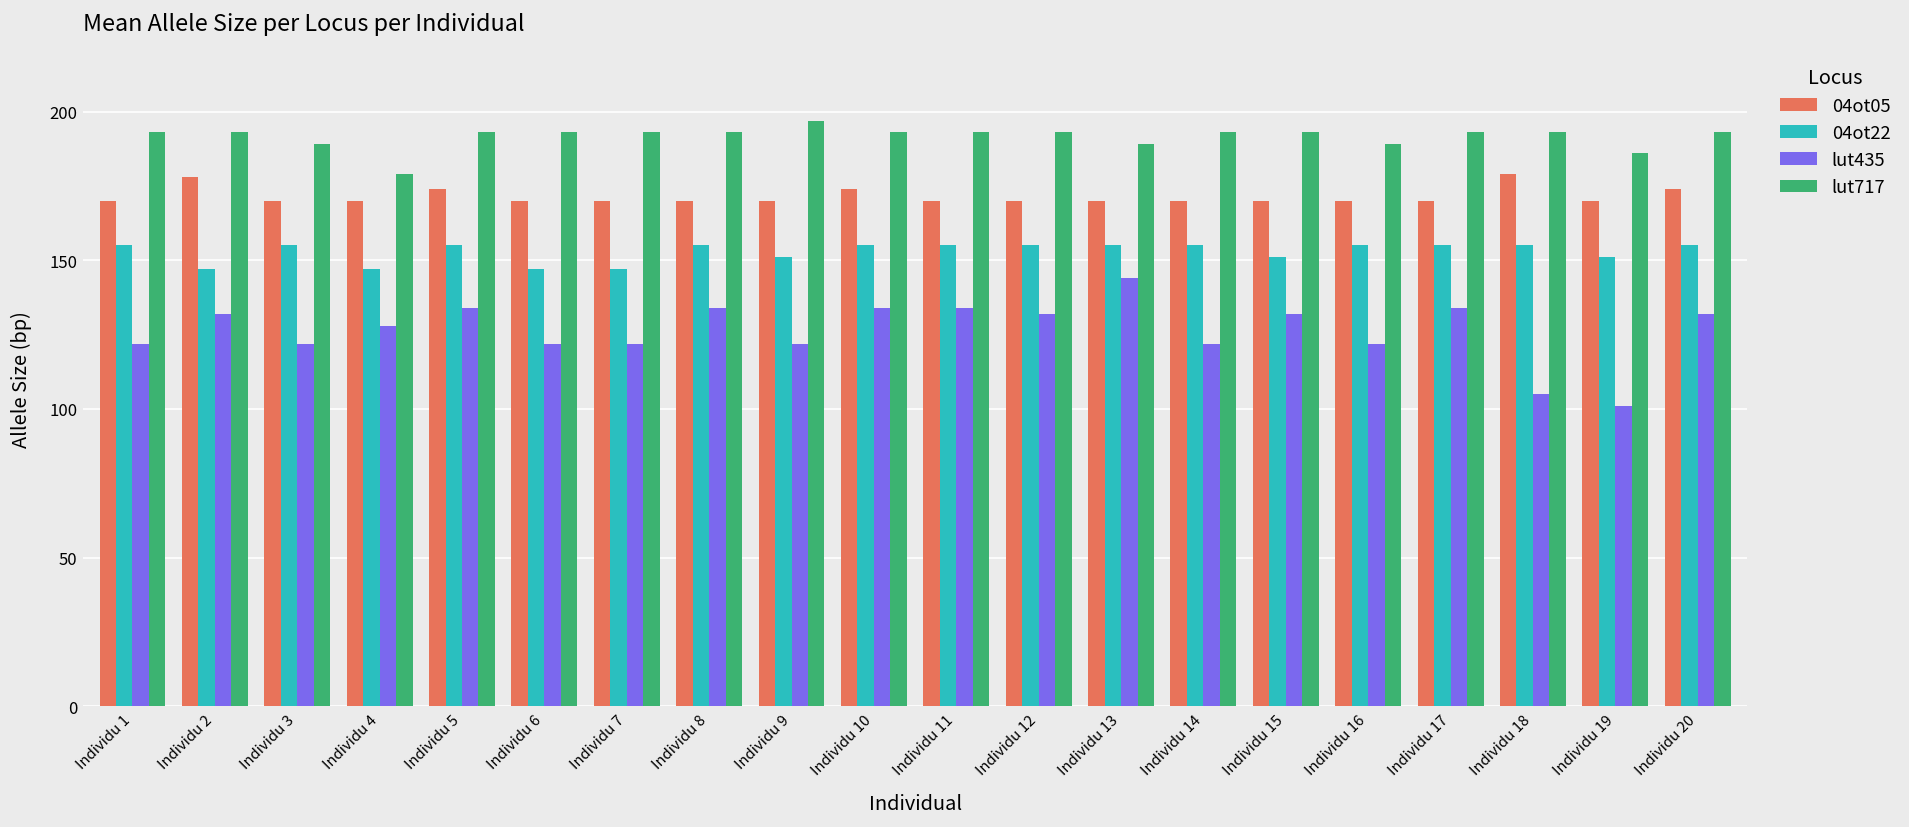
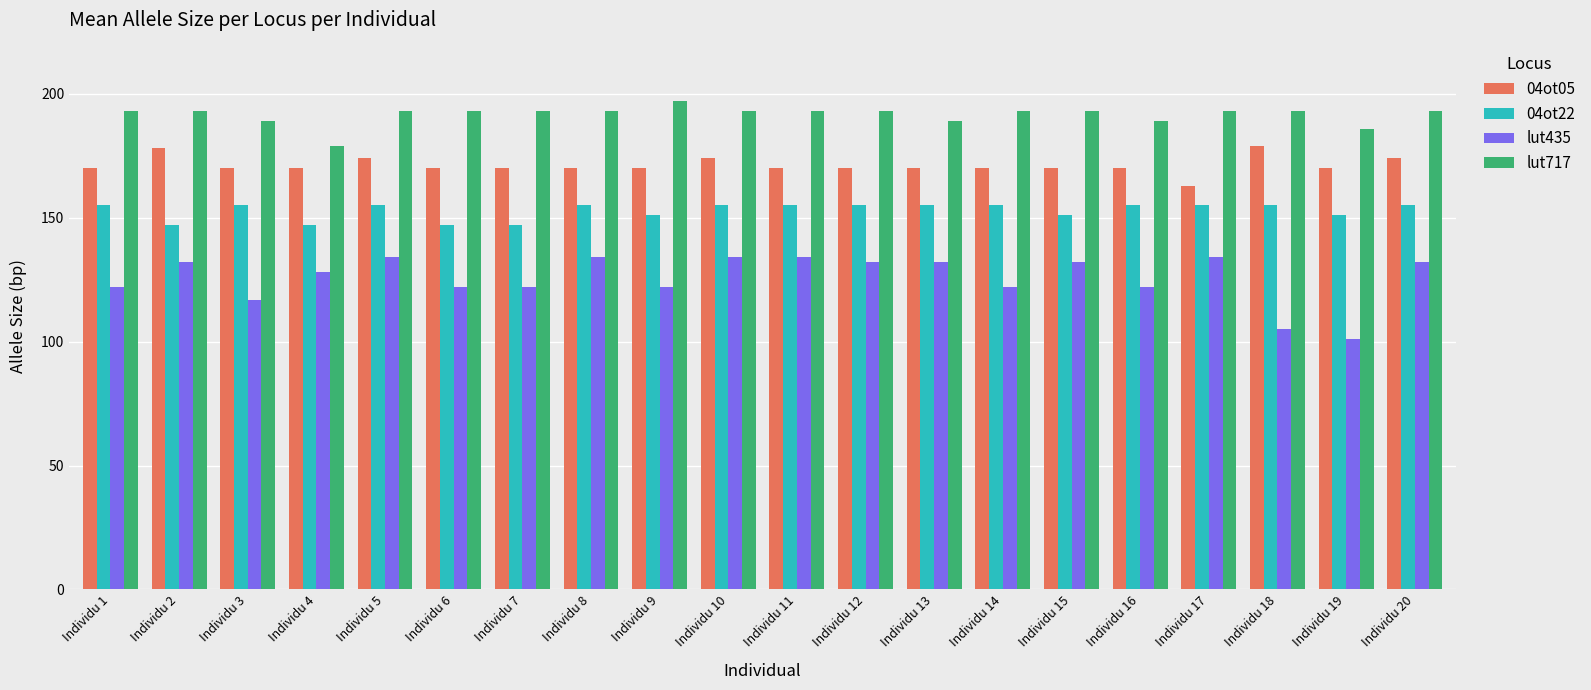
lut435, Individu 3: 122 -> 117
lut435, Individu 13: 144 -> 132
04ot05, Individu 17: 170 -> 163
